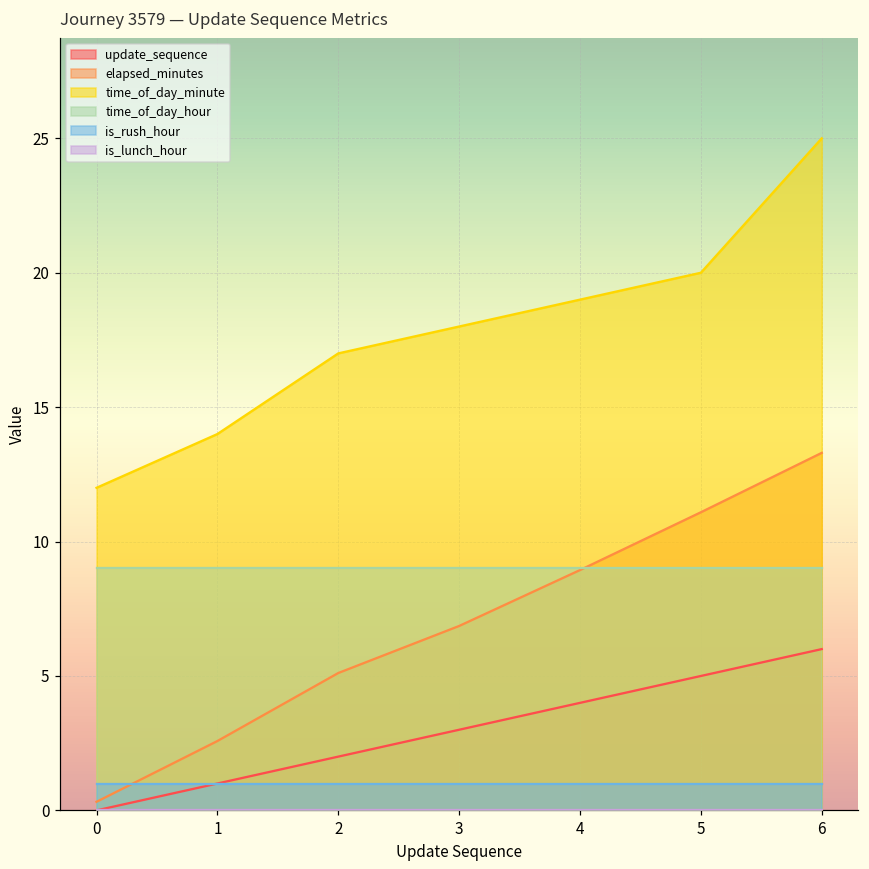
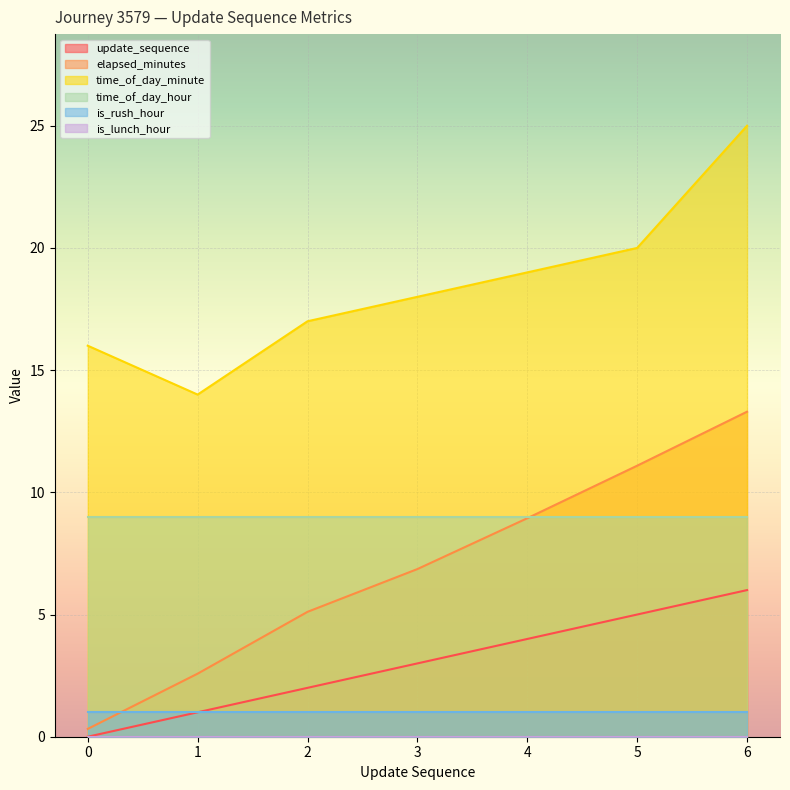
time_of_day_minute, 0: 12 -> 16
